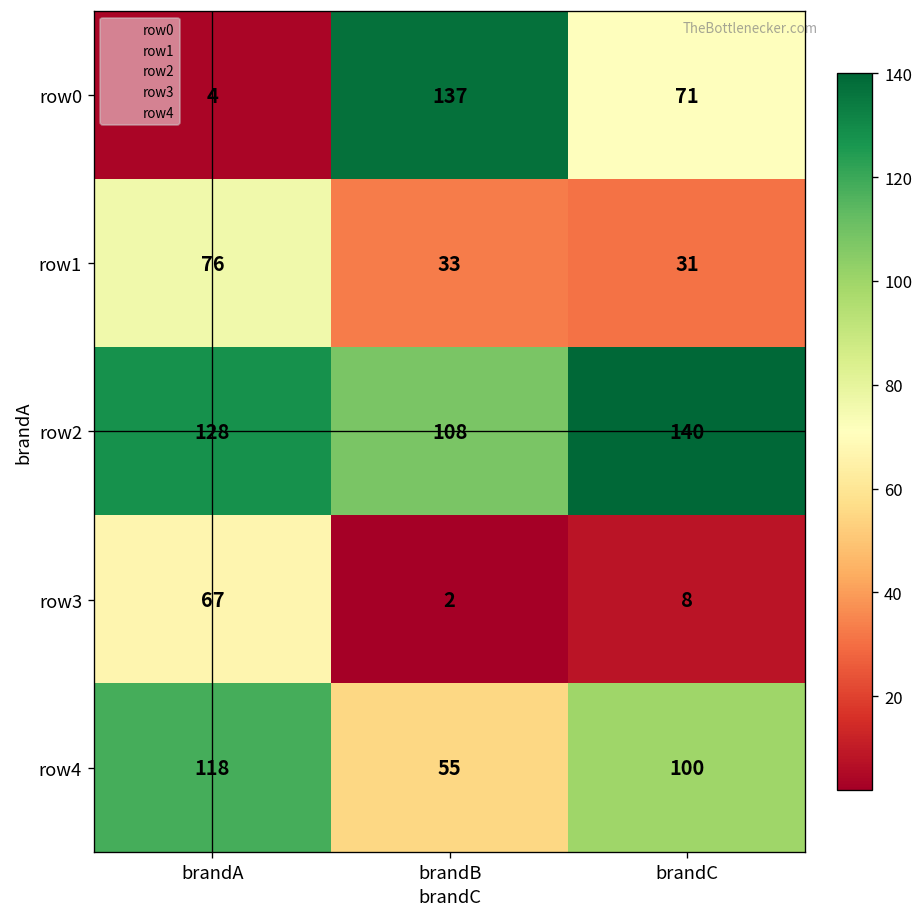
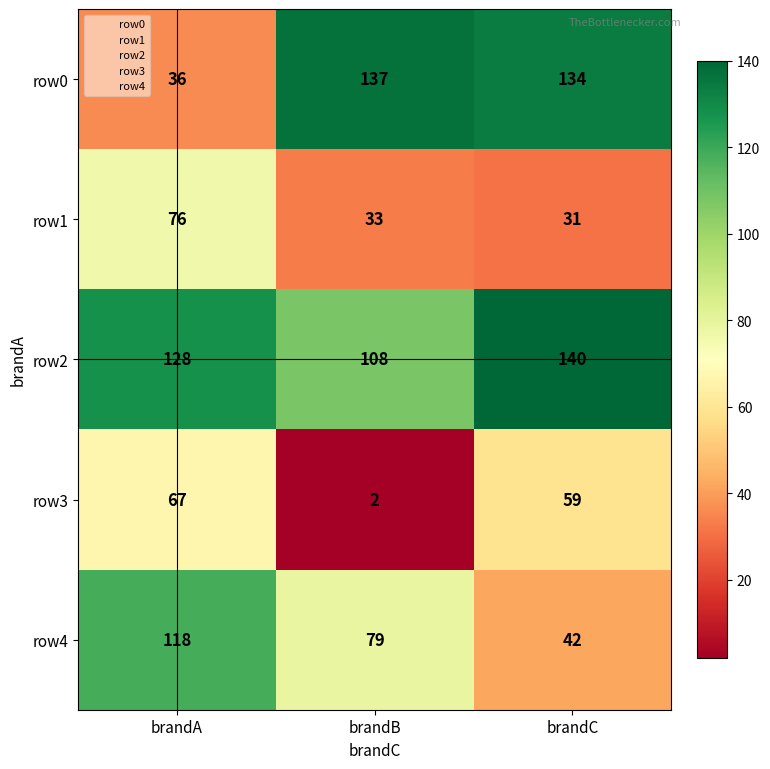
row0, brandA: 4 -> 36
row0, brandC: 71 -> 134
row3, brandC: 8 -> 59
row4, brandB: 55 -> 79
row4, brandC: 100 -> 42
